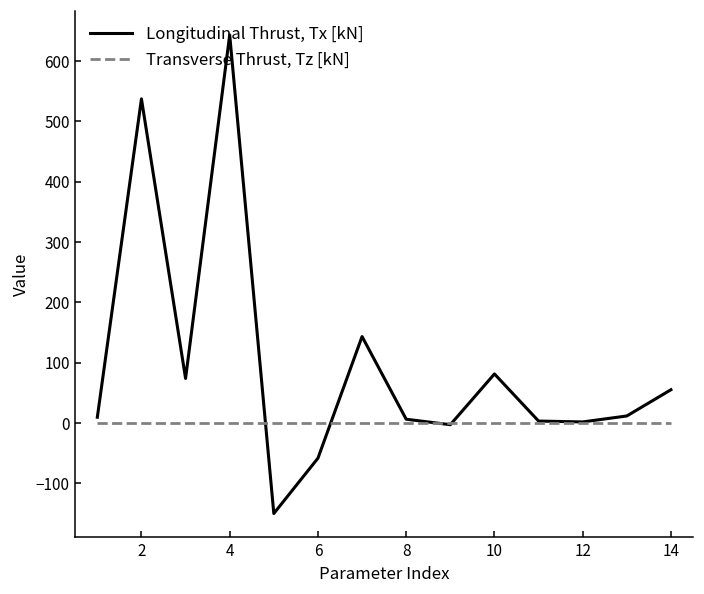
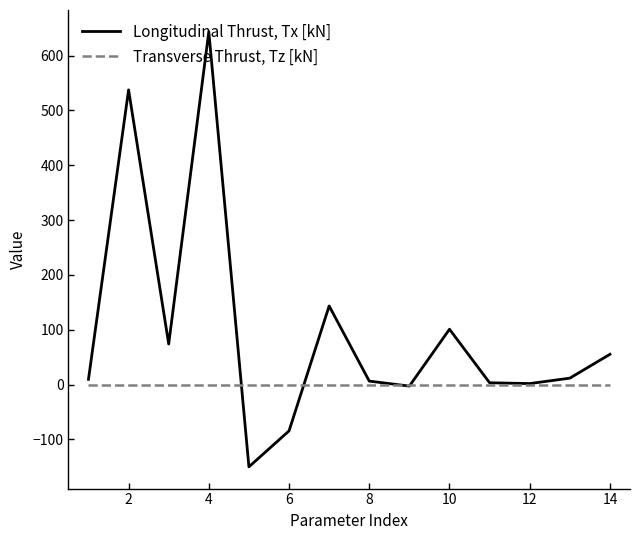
Longitudinal Thrust, Tx [kN], 6: -60 -> -80
Longitudinal Thrust, Tx [kN], 10: 80 -> 100
